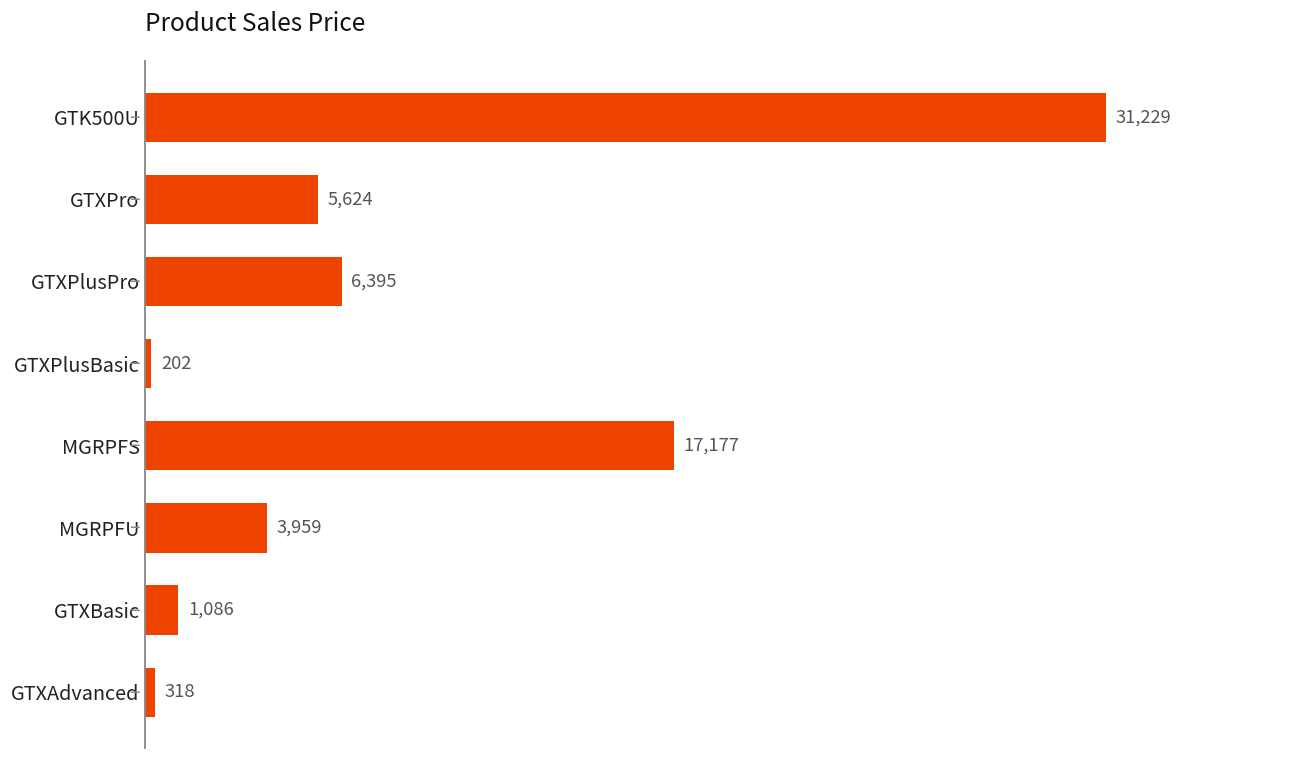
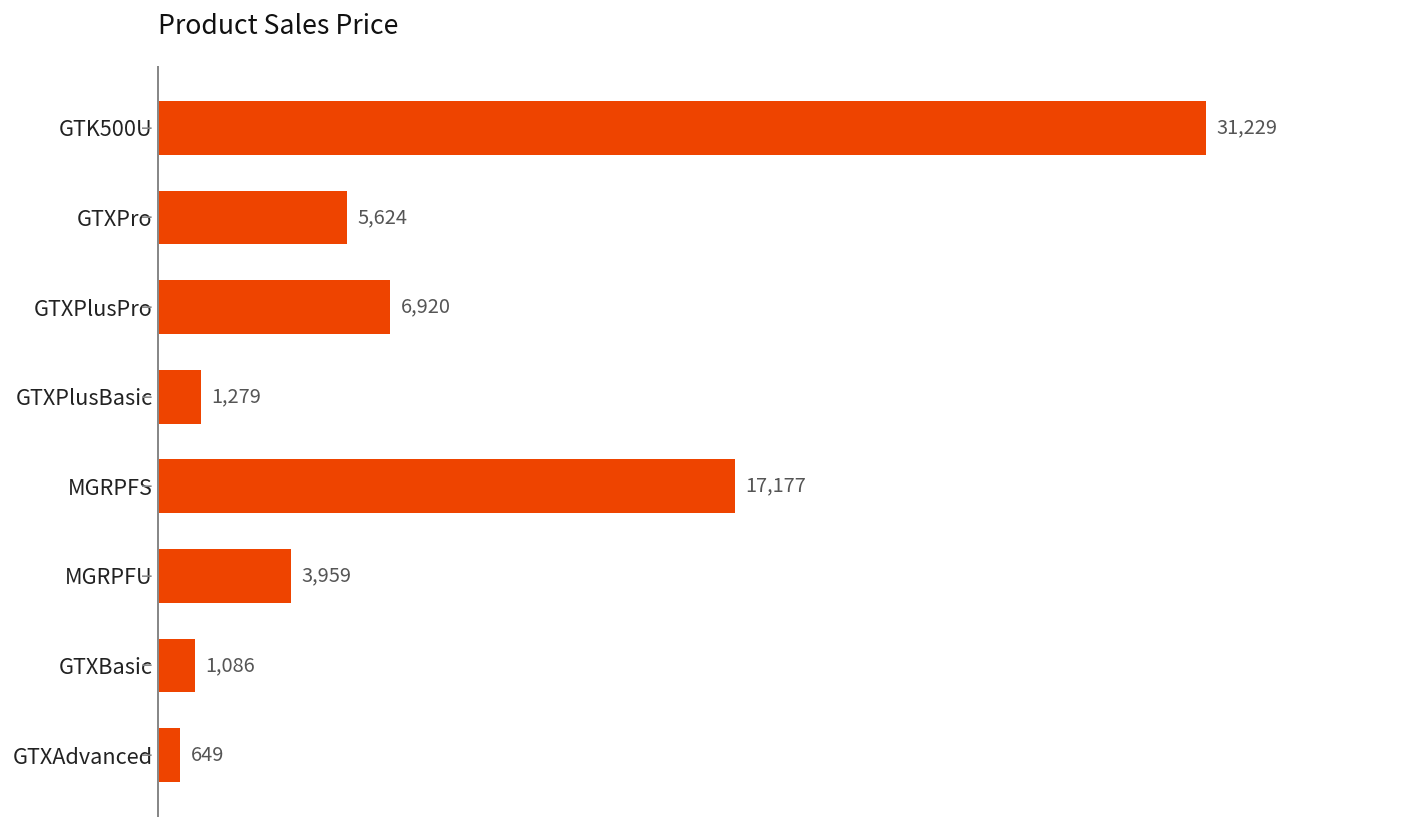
GTXPlusPro: 6,395 -> 6,920
GTXPlusBasic: 202 -> 1,279
GTXAdvanced: 318 -> 649
